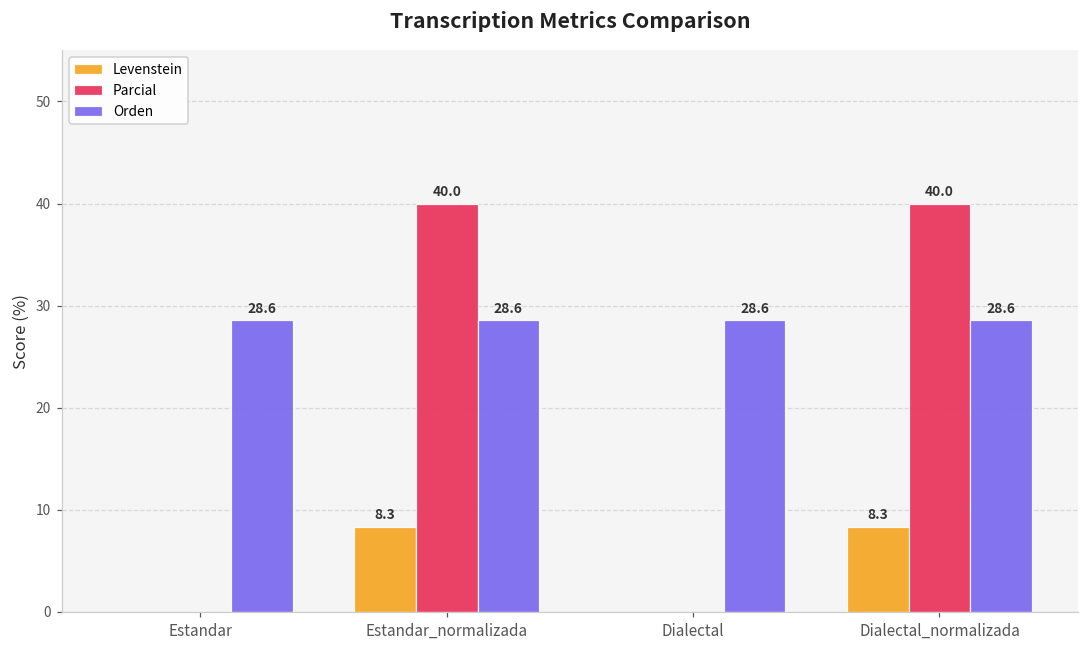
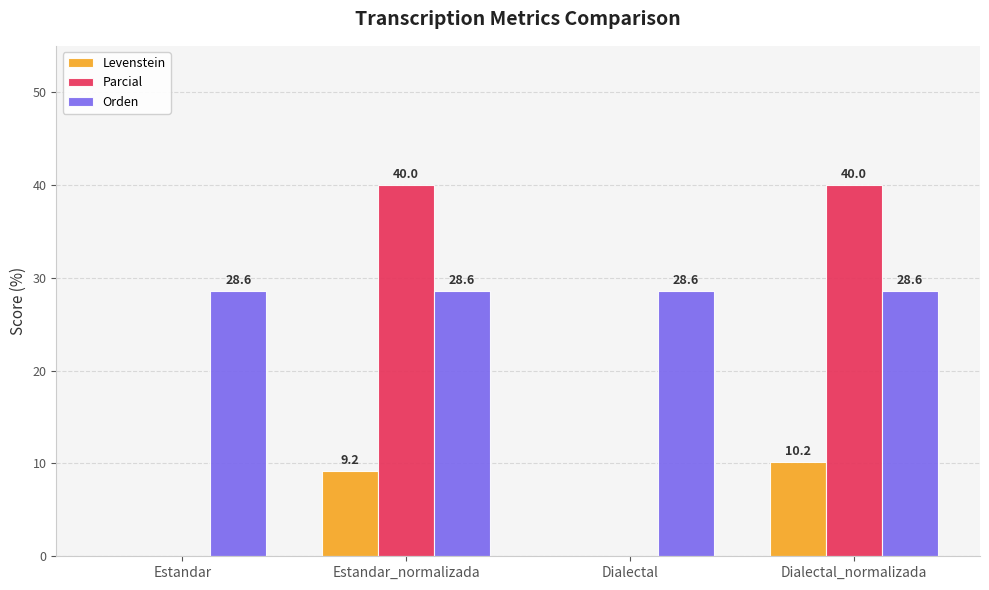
Levenstein, Estandar_normalizada: 8.3 -> 9.2
Levenstein, Dialectal_normalizada: 8.3 -> 10.2
